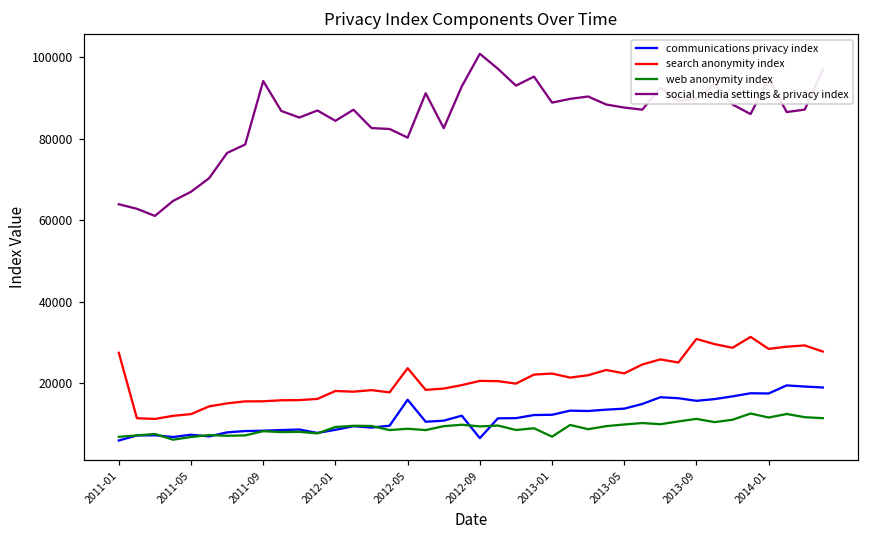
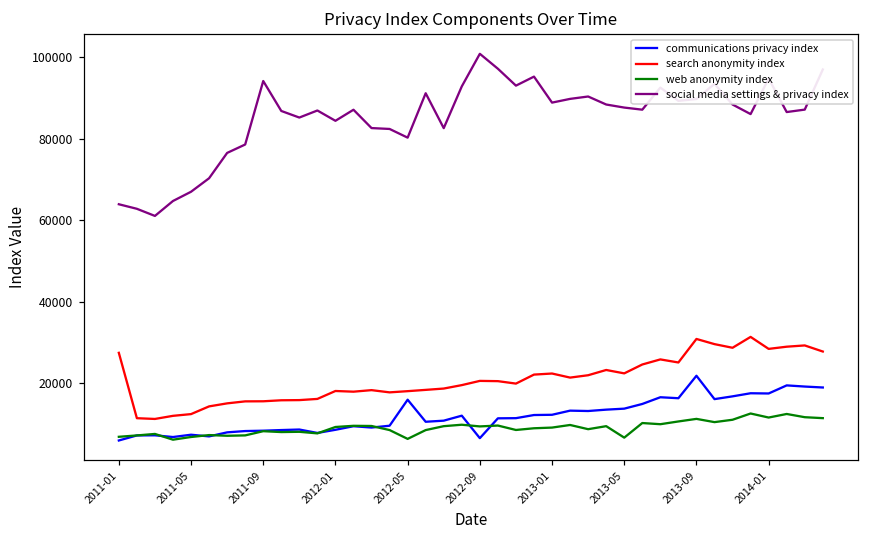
search anonymity index, 2012-05: 24000 -> 18000
web anonymity index, 2012-05: 9000 -> 6000
web anonymity index, 2013-01: 7000 -> 9000
web anonymity index, 2013-05: 10000 -> 7000
communications privacy index, 2013-09: 16000 -> 22000
